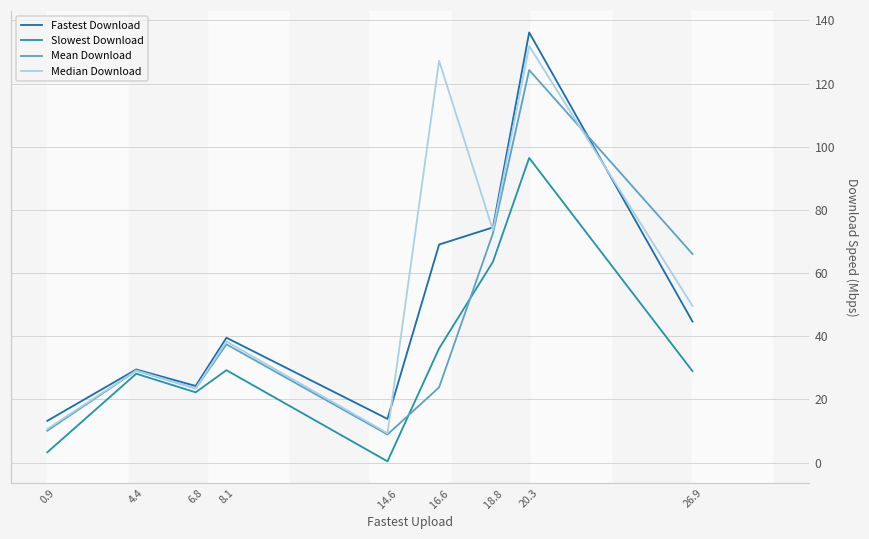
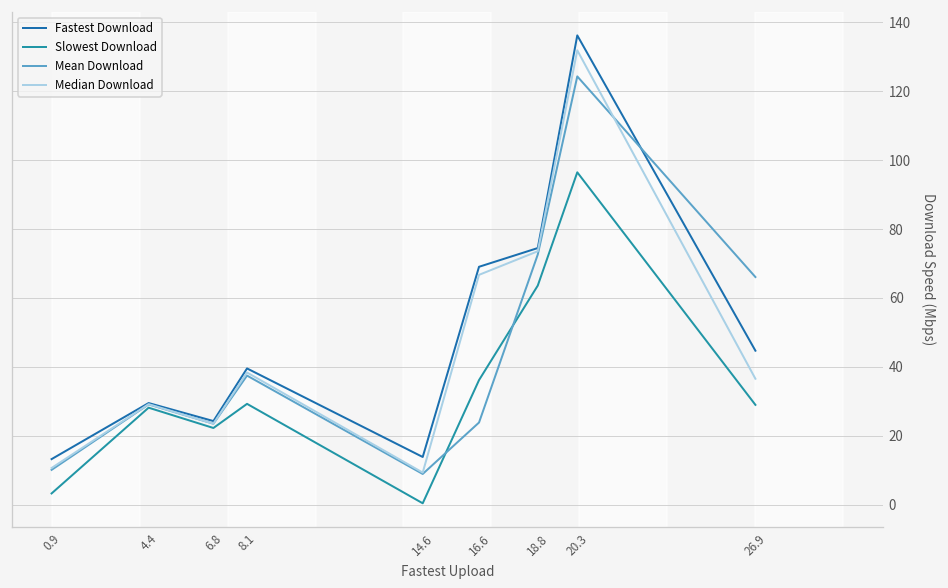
Median Download, 16.6: 127 -> 67
Median Download, 26.9: 50 -> 37
